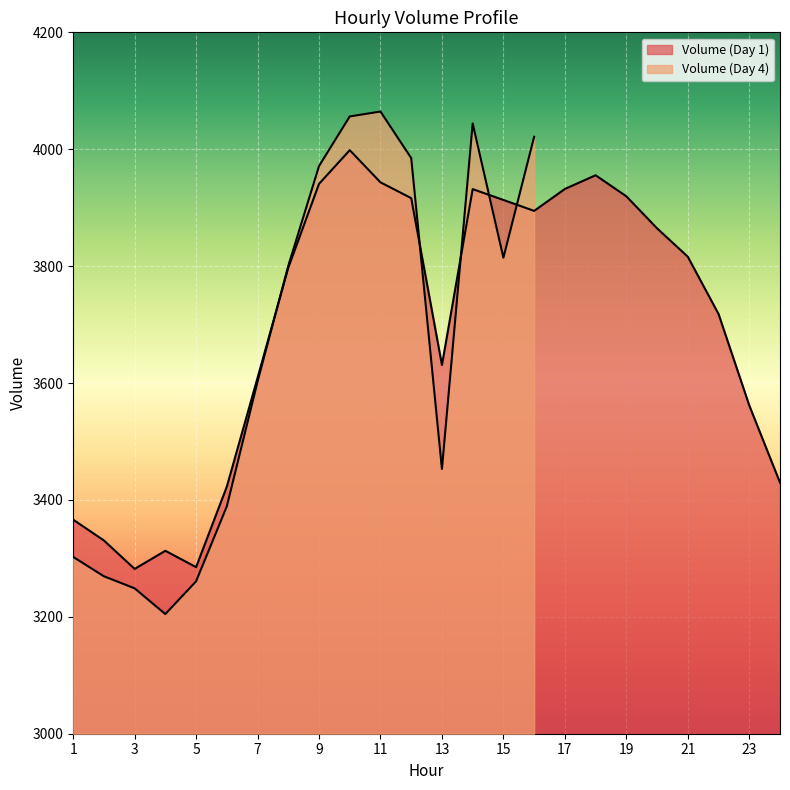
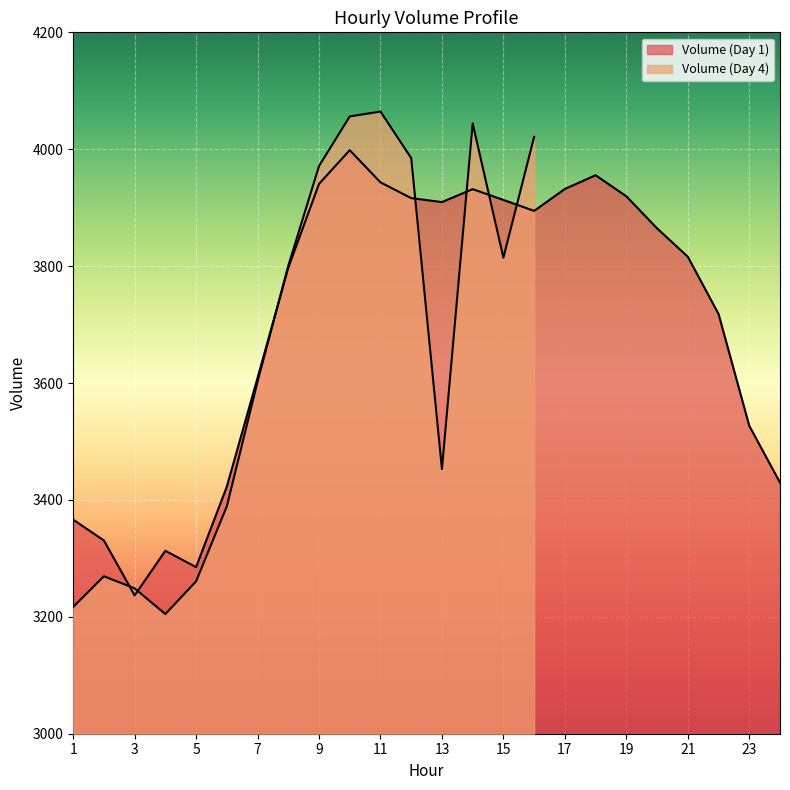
Volume (Day 4), 1: 3300 -> 3220
Volume (Day 1), 3: 3280 -> 3240
Volume (Day 1), 13: 3630 -> 3910
Volume (Day 1), 23: 3560 -> 3530
